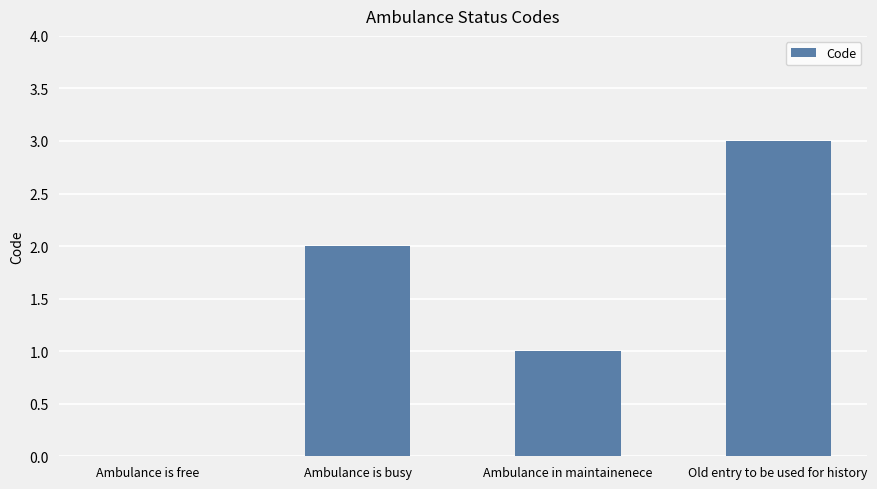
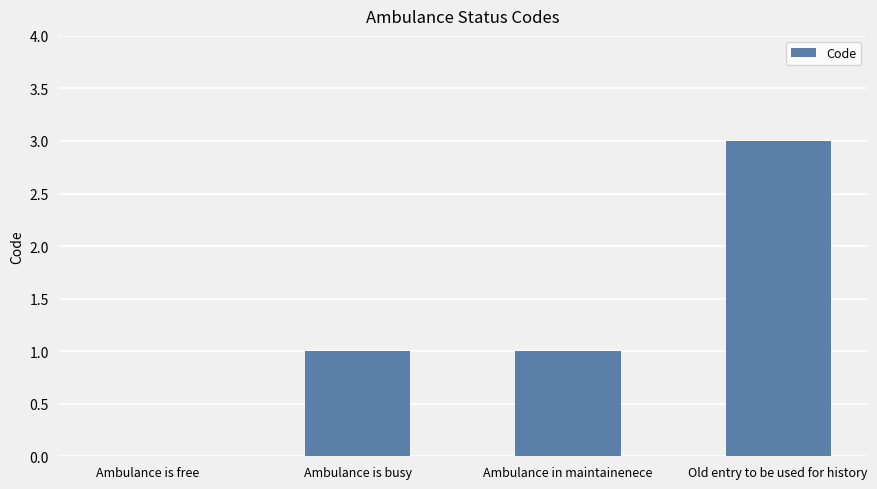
Ambulance is busy: 2 -> 1
